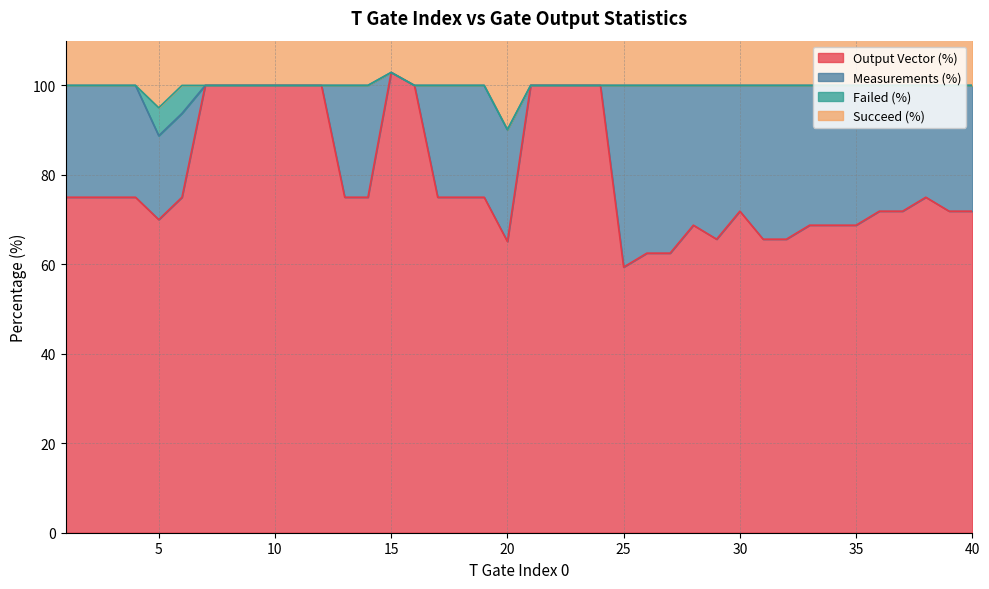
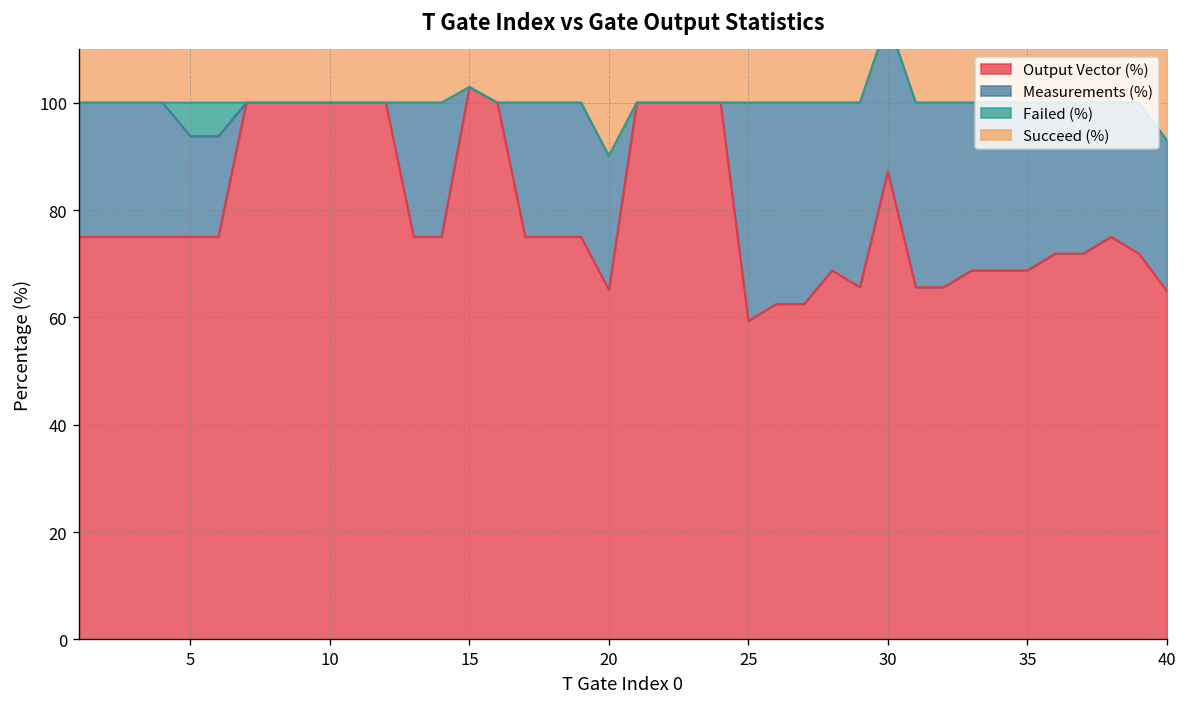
Output Vector (%), 5: 70 -> 75
Output Vector (%), 30: 72 -> 87
Output Vector (%), 40: 72 -> 65
